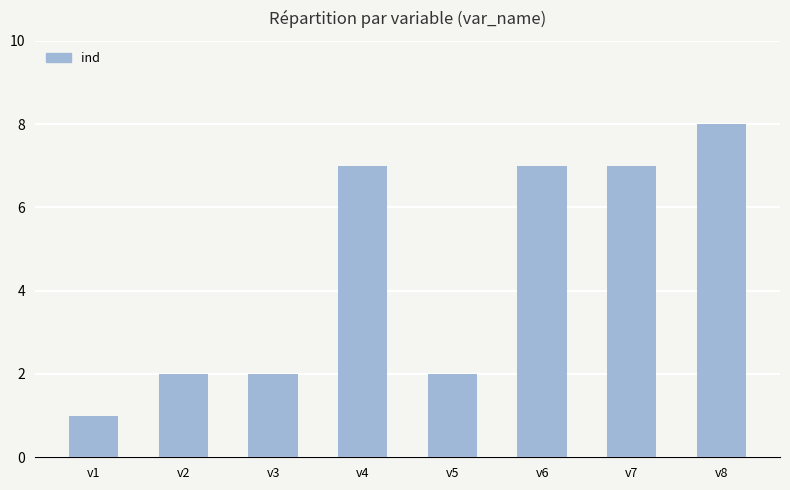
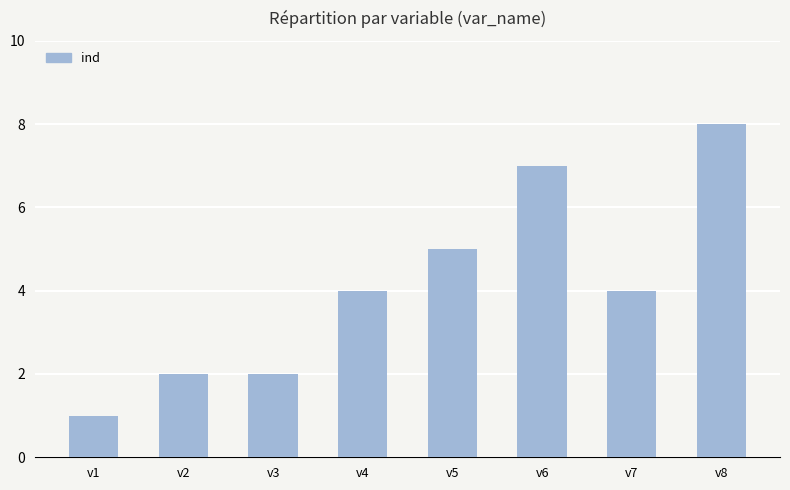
v4: 7 -> 4
v5: 2 -> 5
v7: 7 -> 4
